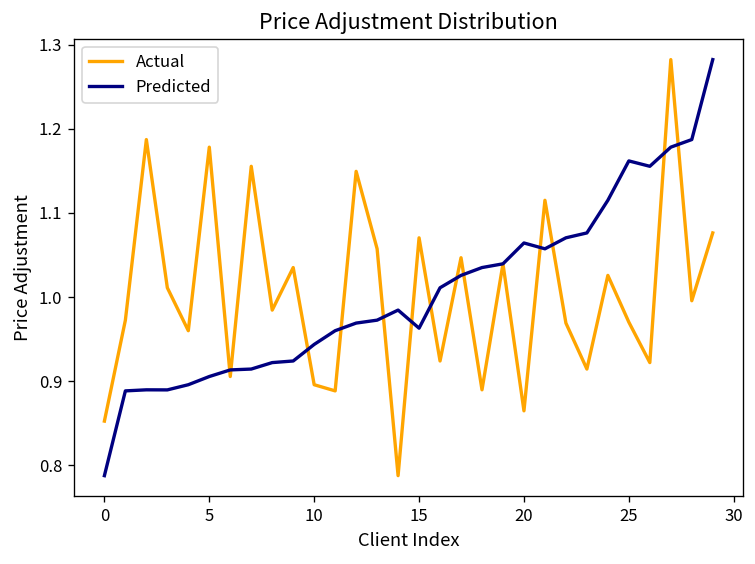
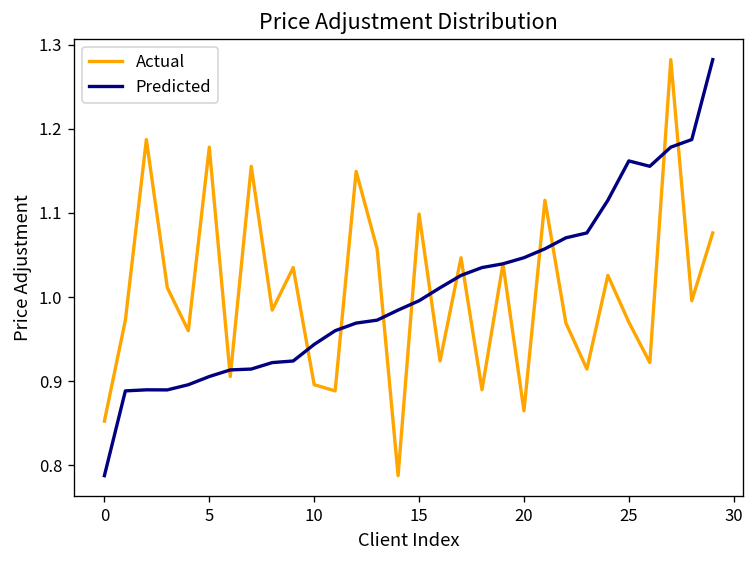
Actual, 15: 1.07 -> 1.10
Predicted, 15: 0.96 -> 1.00
Predicted, 20: 1.06 -> 1.05
